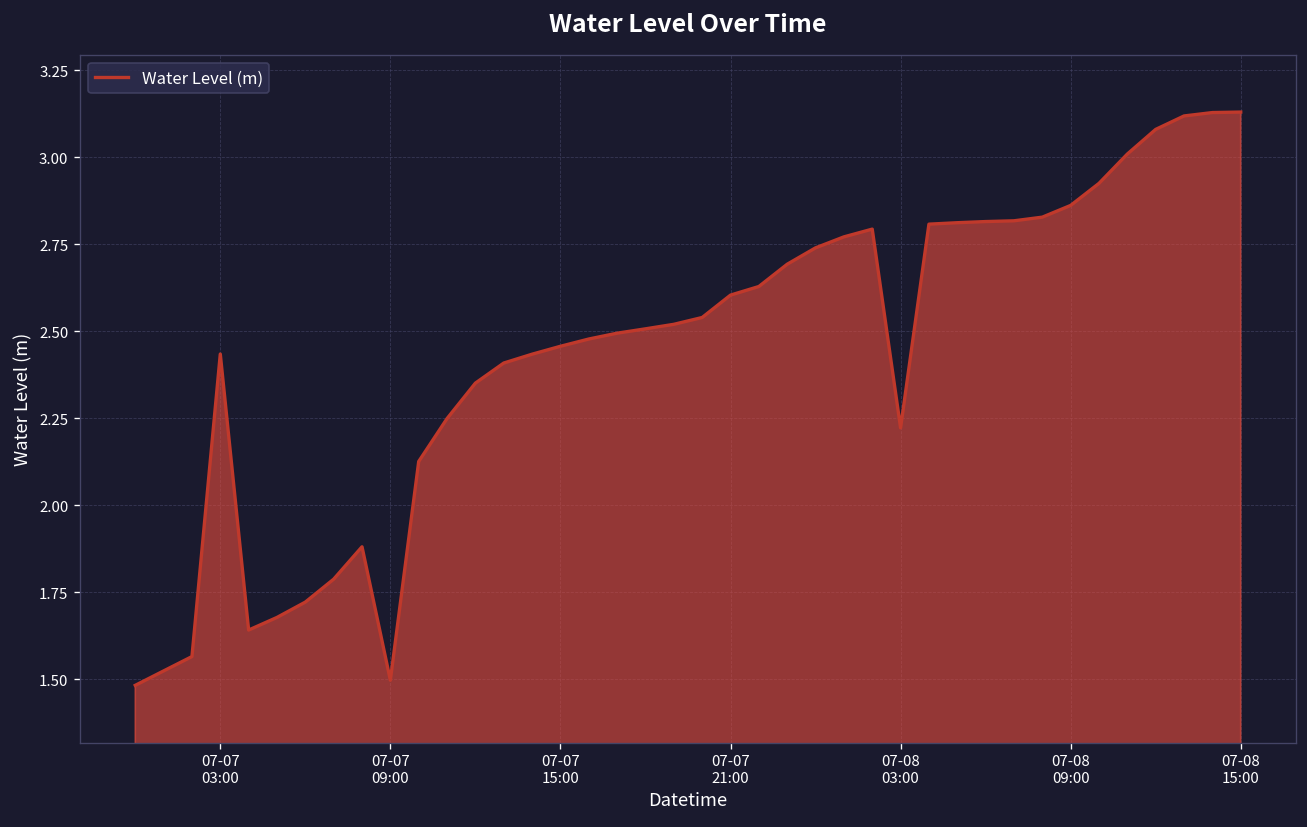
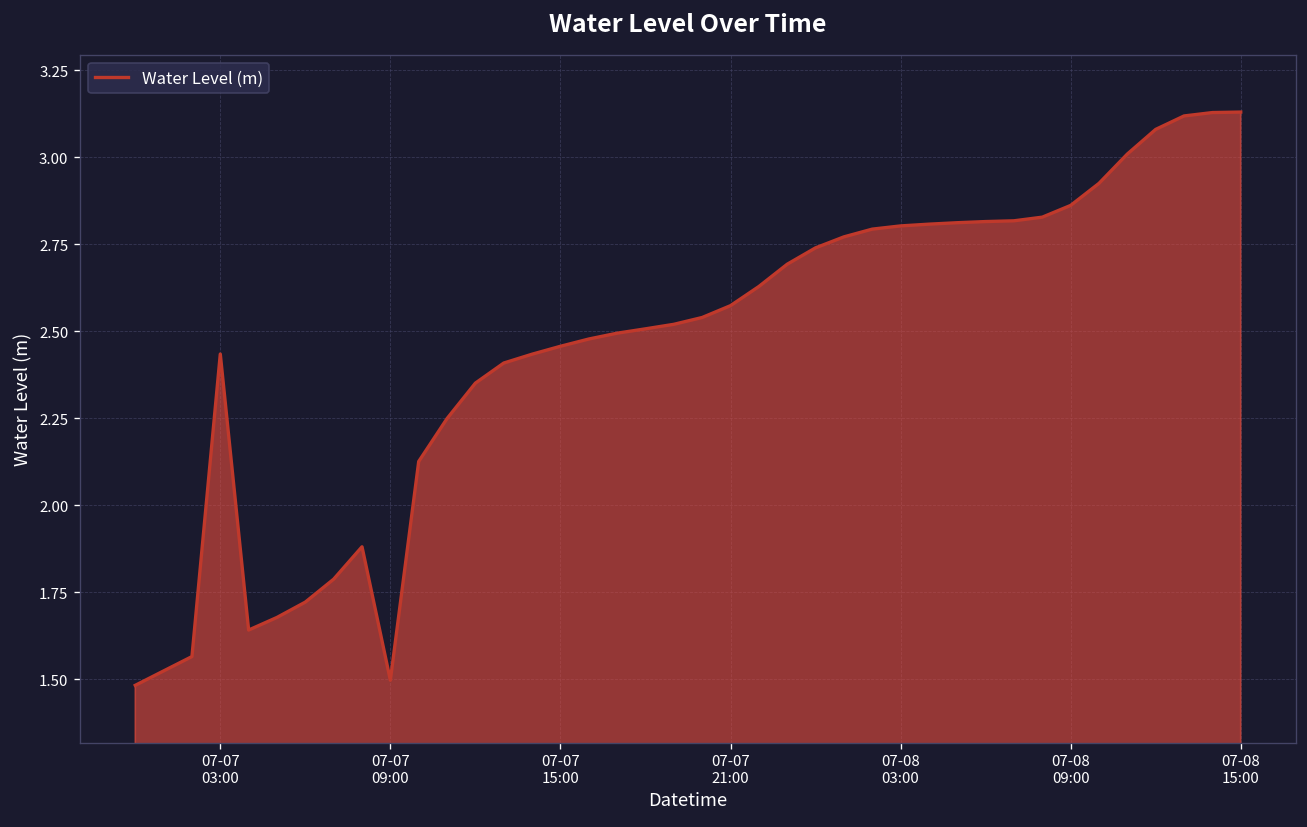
07-07 21:00: 2.60 -> 2.57
07-08 03:00: 2.22 -> 2.80
